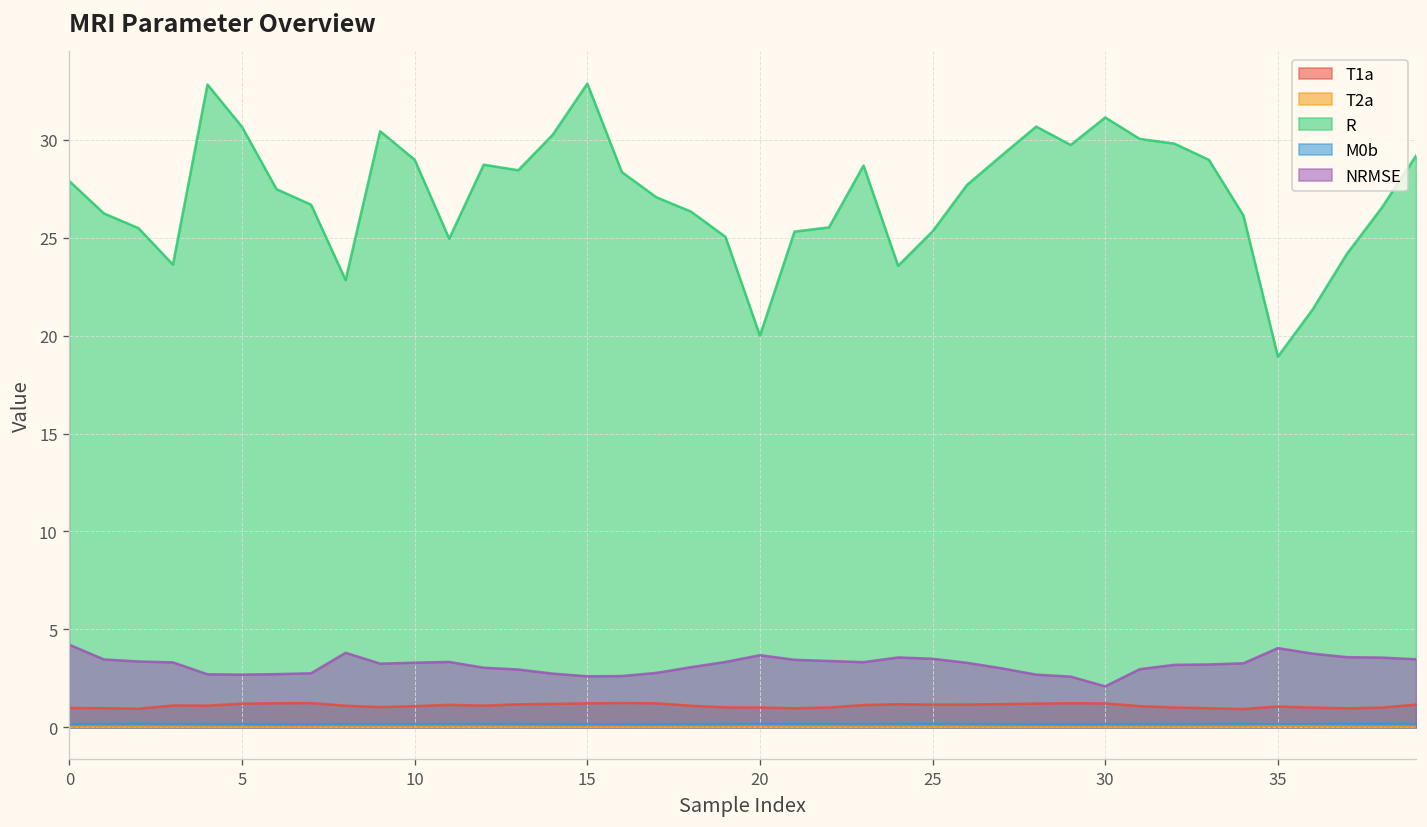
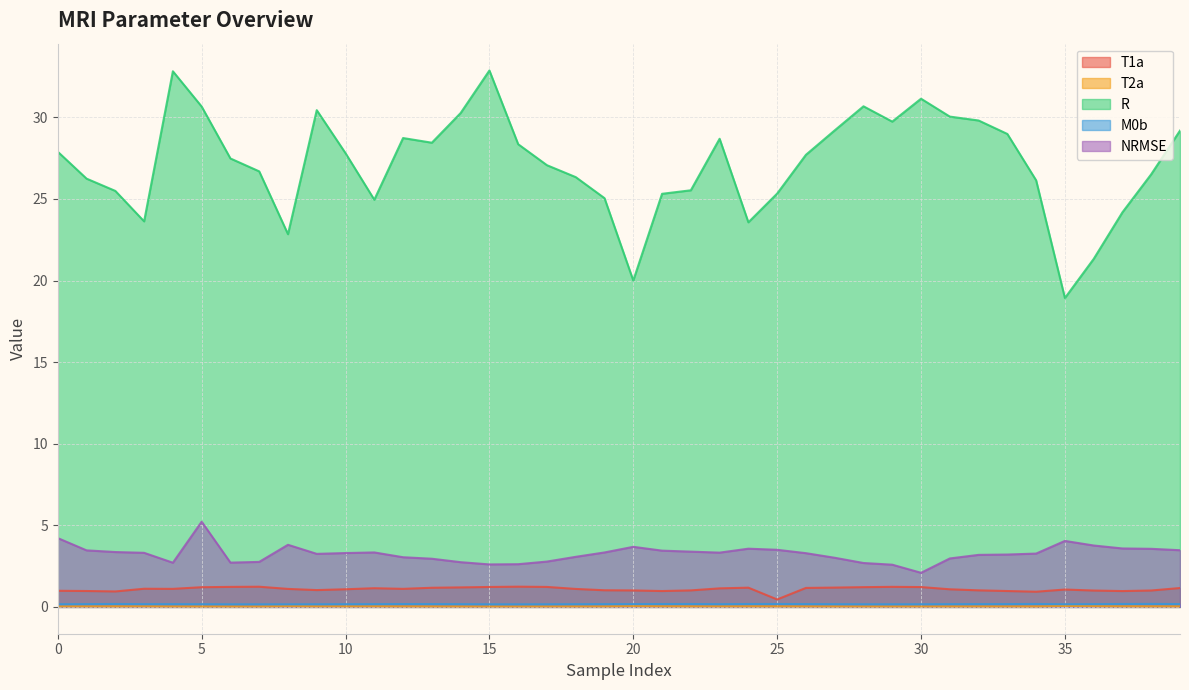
NRMSE, 5: 2.7 -> 5.2
R, 10: 29.0 -> 27.8
T1a, 25: 1.2 -> 0.5
